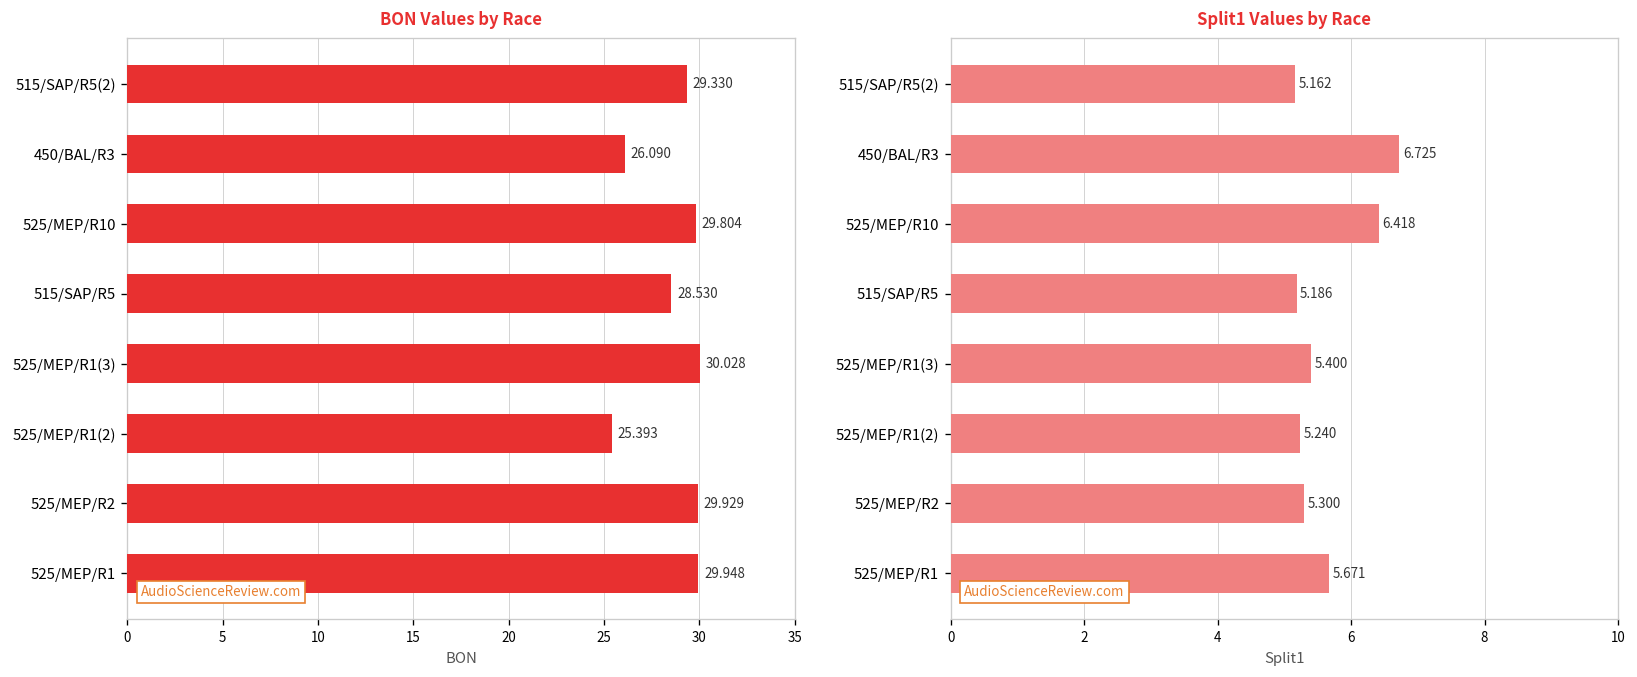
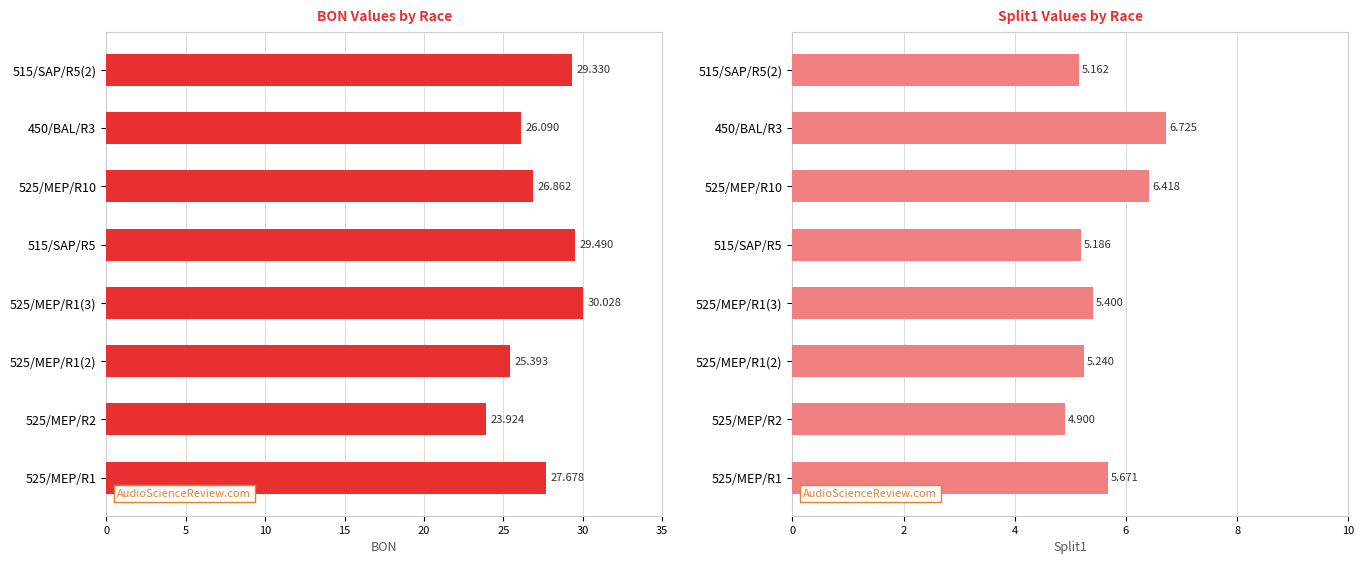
BON Values by Race, 525/MEP/R10: 29.804 -> 26.862
BON Values by Race, 515/SAP/R5: 28.530 -> 29.490
BON Values by Race, 525/MEP/R2: 29.929 -> 23.924
BON Values by Race, 525/MEP/R1: 29.948 -> 27.678
Split1 Values by Race, 525/MEP/R2: 5.300 -> 4.900
